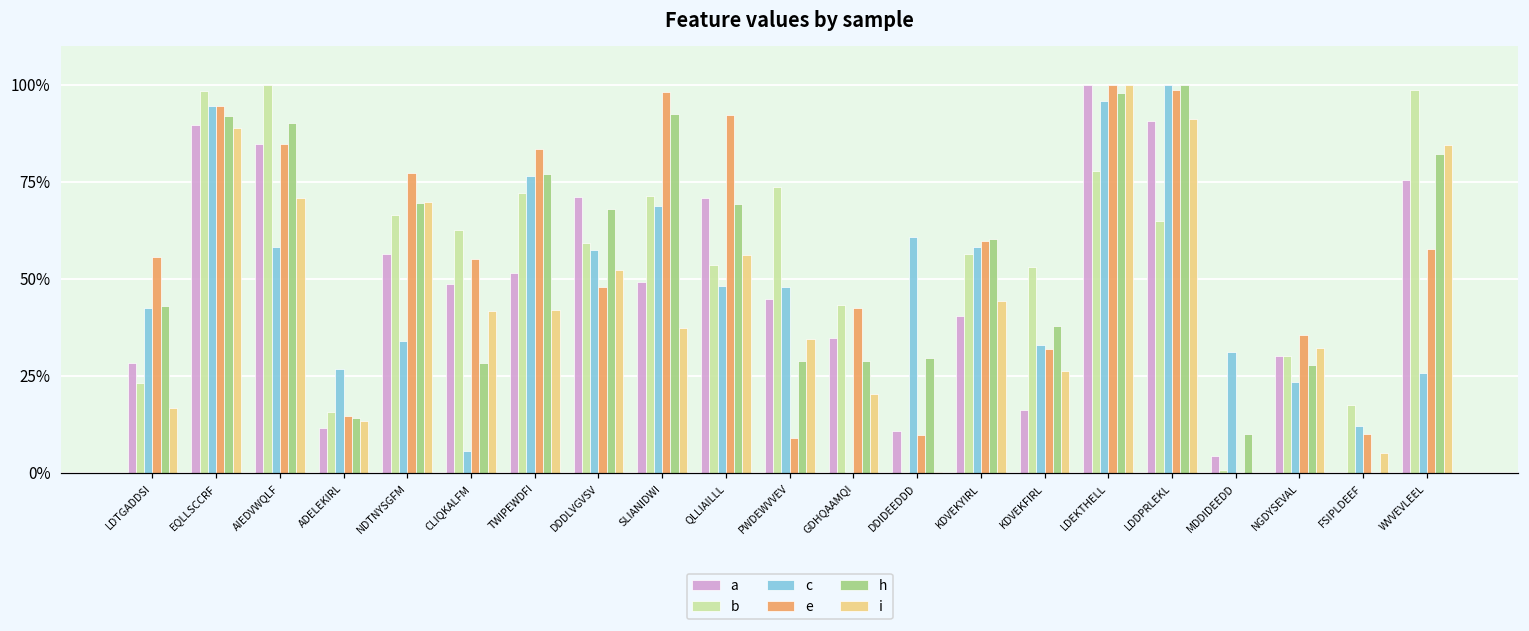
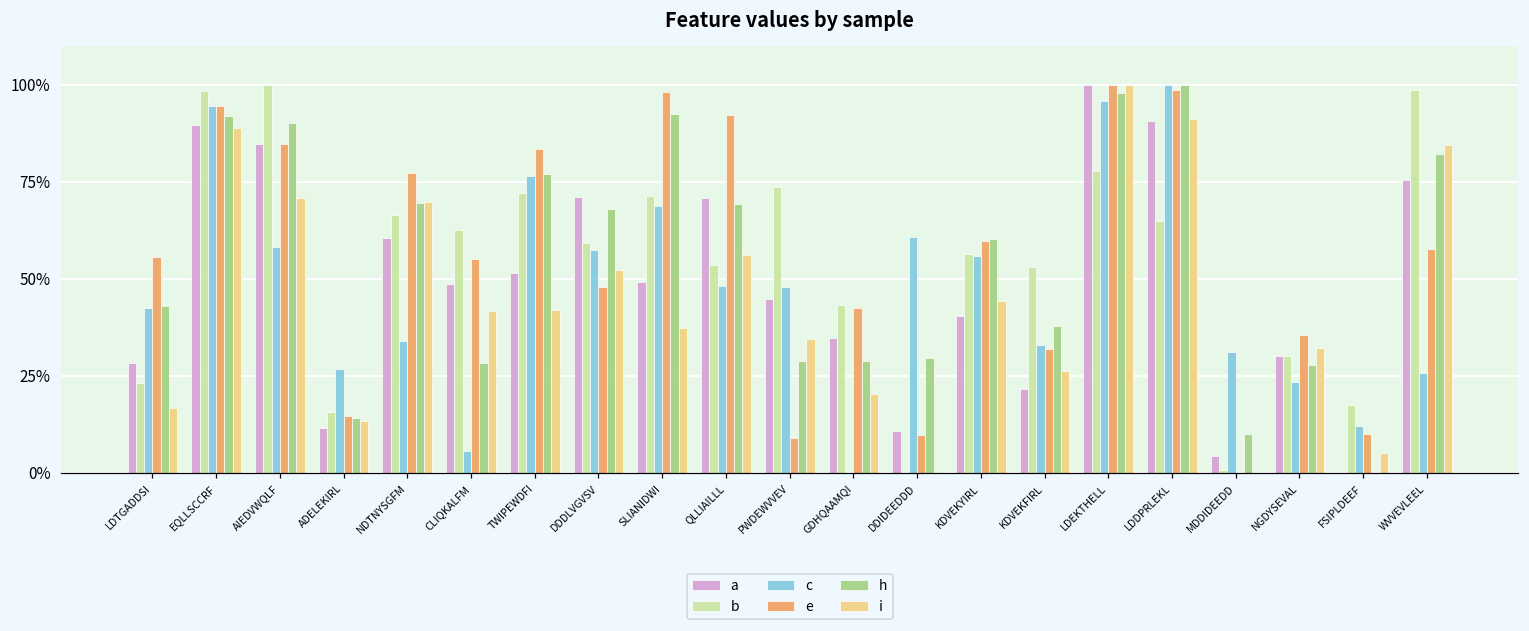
a, NDTNYSGFM: 56% -> 60%
c, KDVEKYIRL: 58% -> 56%
a, KDVEKFIRL: 16% -> 22%
